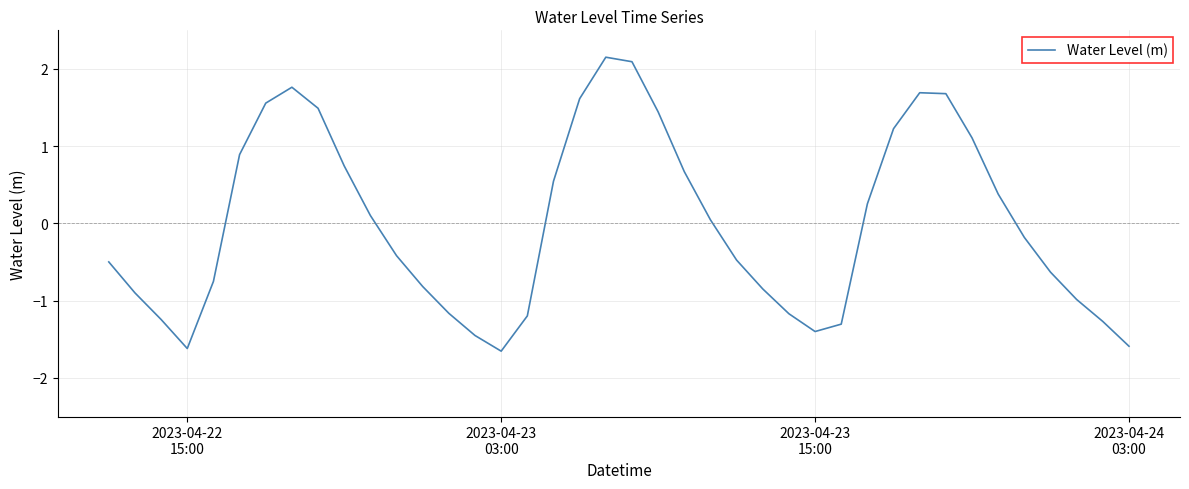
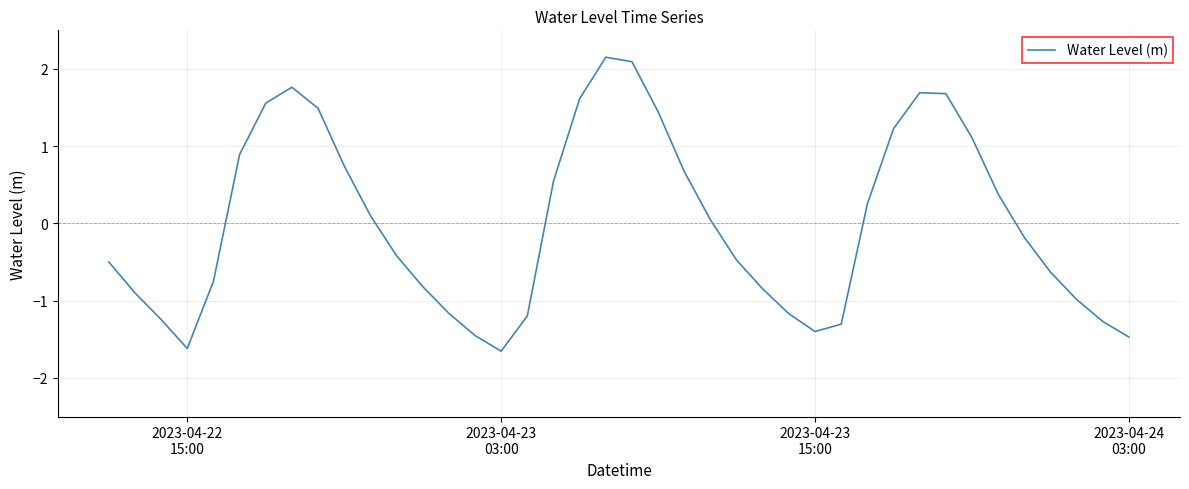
2023-04-24 03:00: -1.6 -> -1.5
